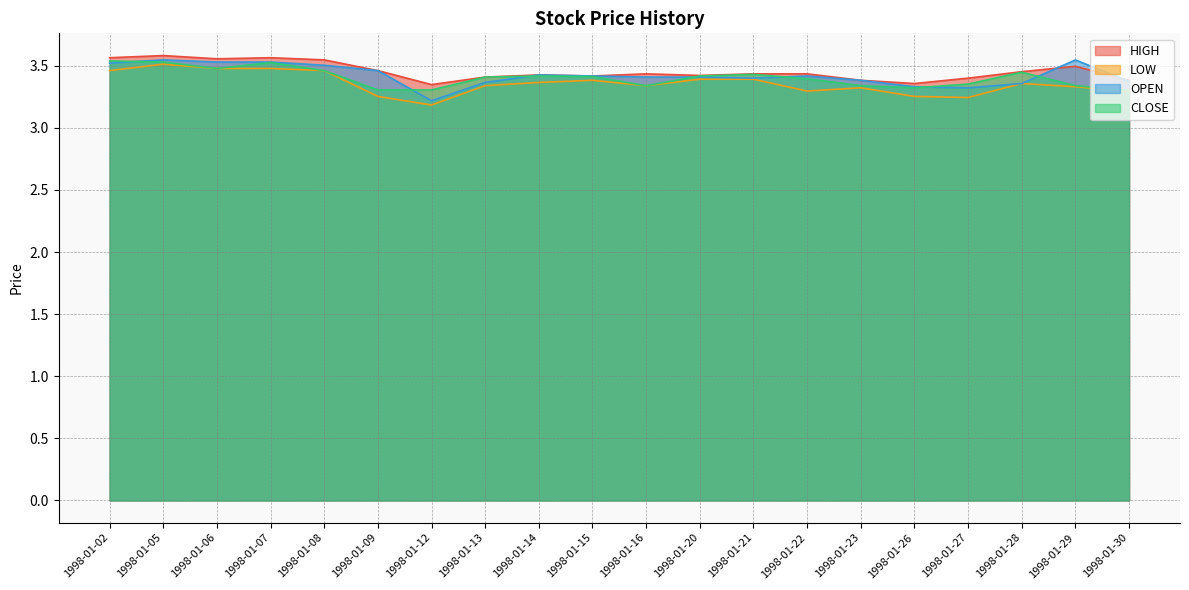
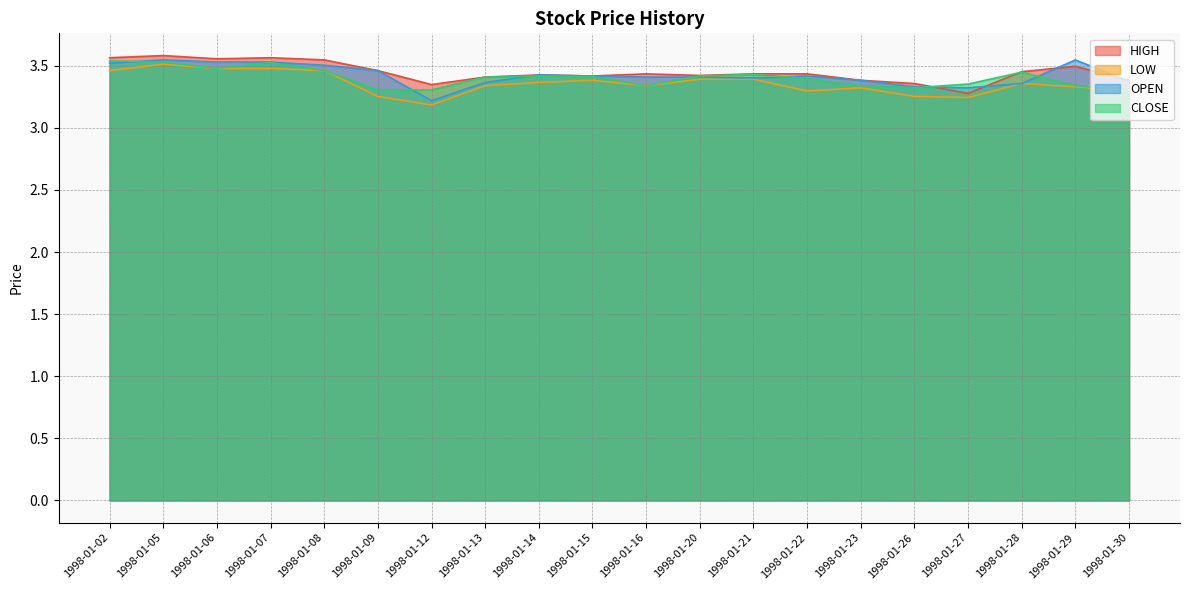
HIGH, 1998-01-27: 3.40 -> 3.28
